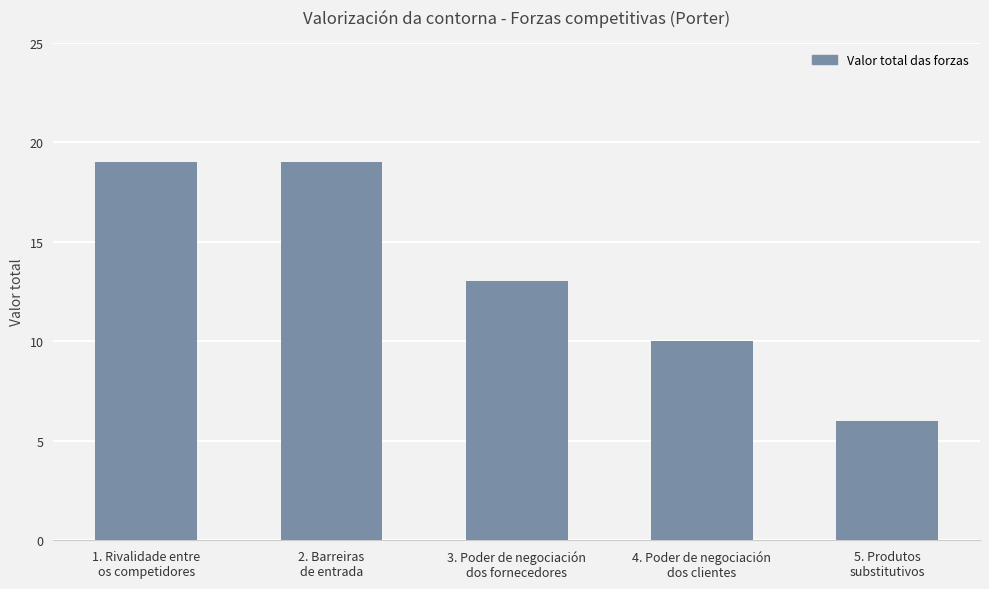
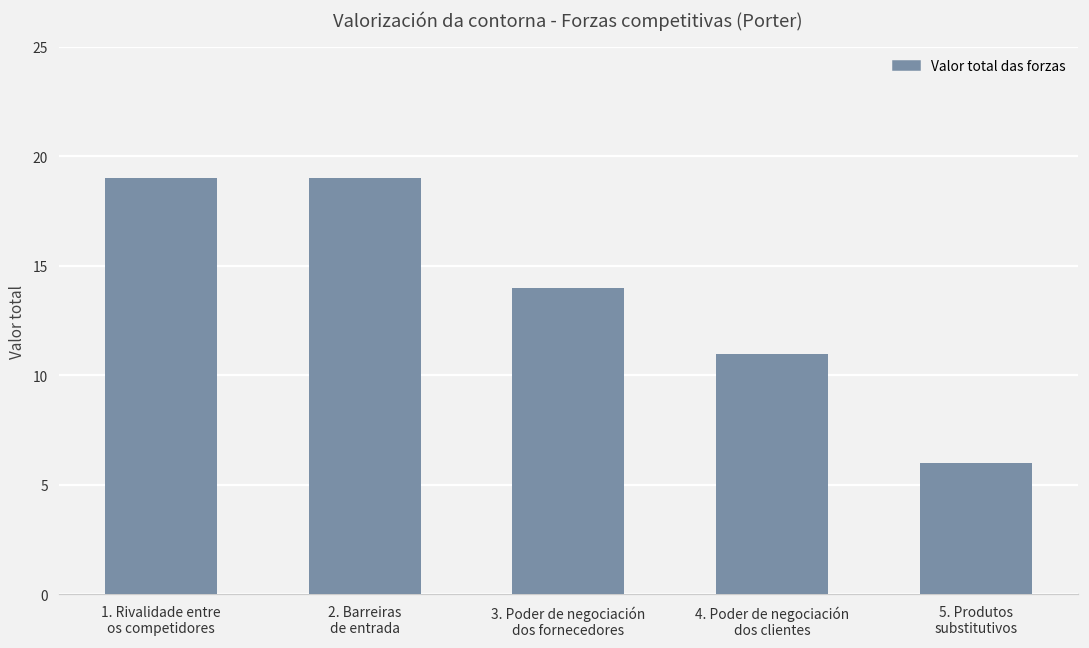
3. Poder de negociación dos fornecedores: 13 -> 14
4. Poder de negociación dos clientes: 10 -> 11
